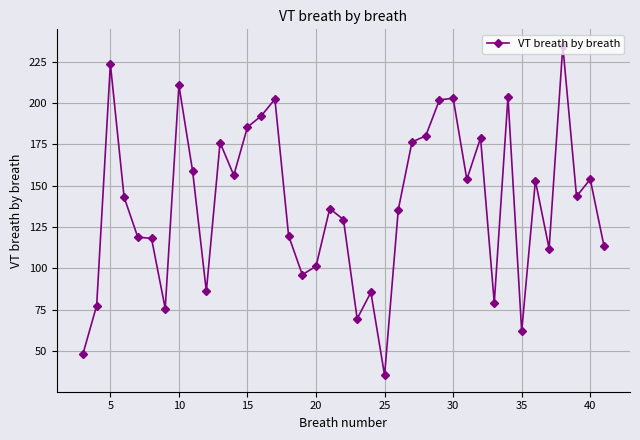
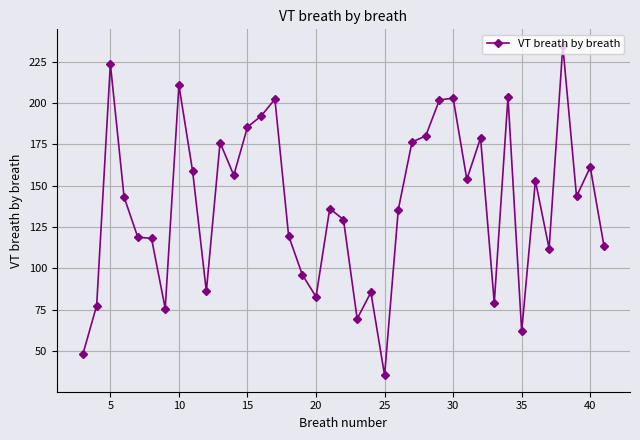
20: 101 -> 83
40: 154 -> 161
